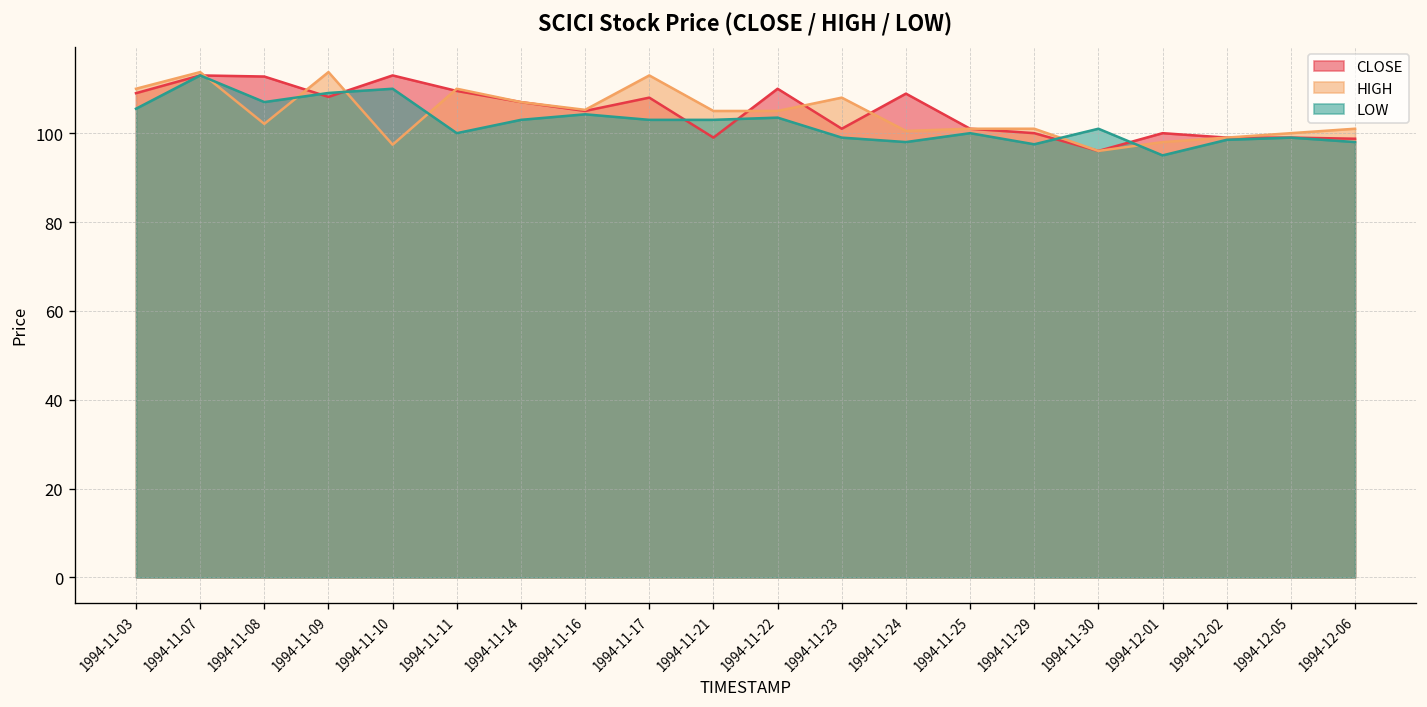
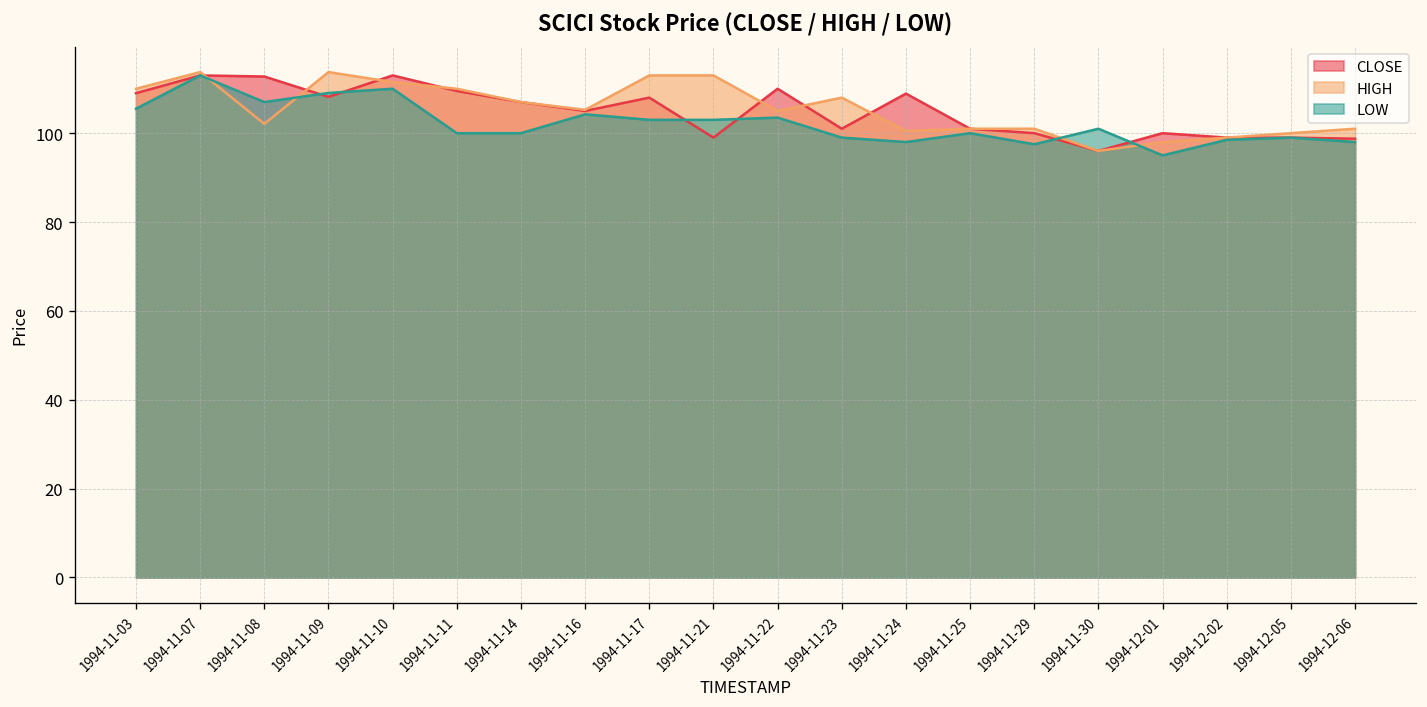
HIGH, 1994-11-10: 97 -> 112
LOW, 1994-11-14: 103 -> 100
HIGH, 1994-11-21: 105 -> 113
